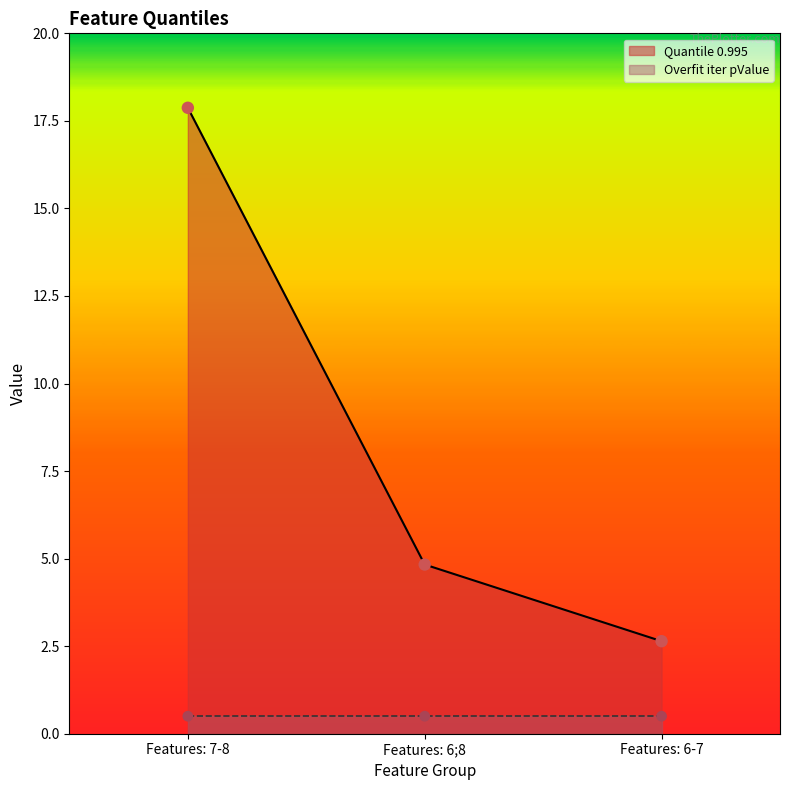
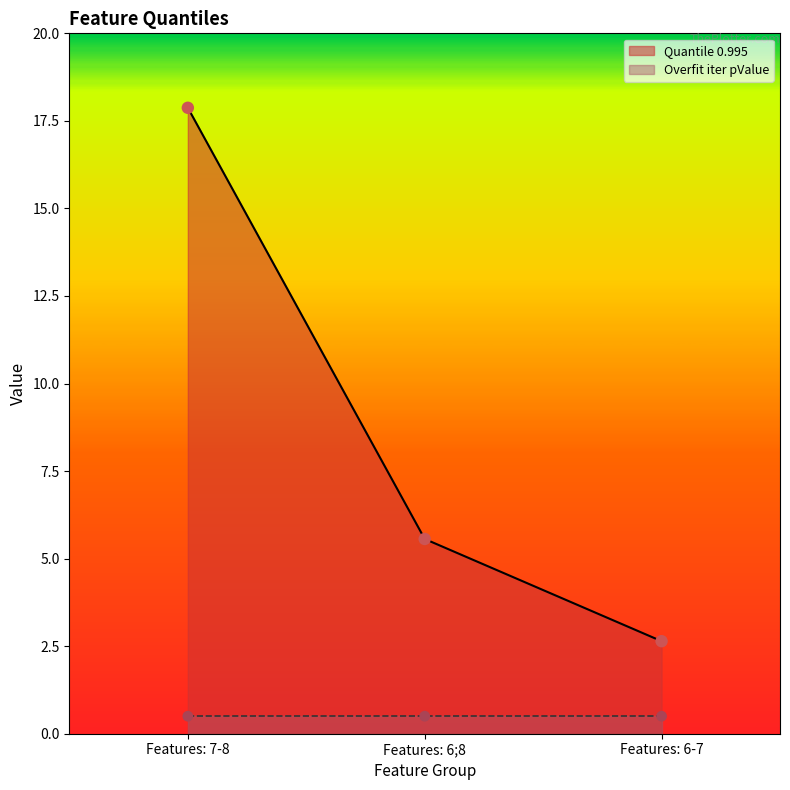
Quantile 0.995, Features: 6;8: 4.8 -> 5.6
